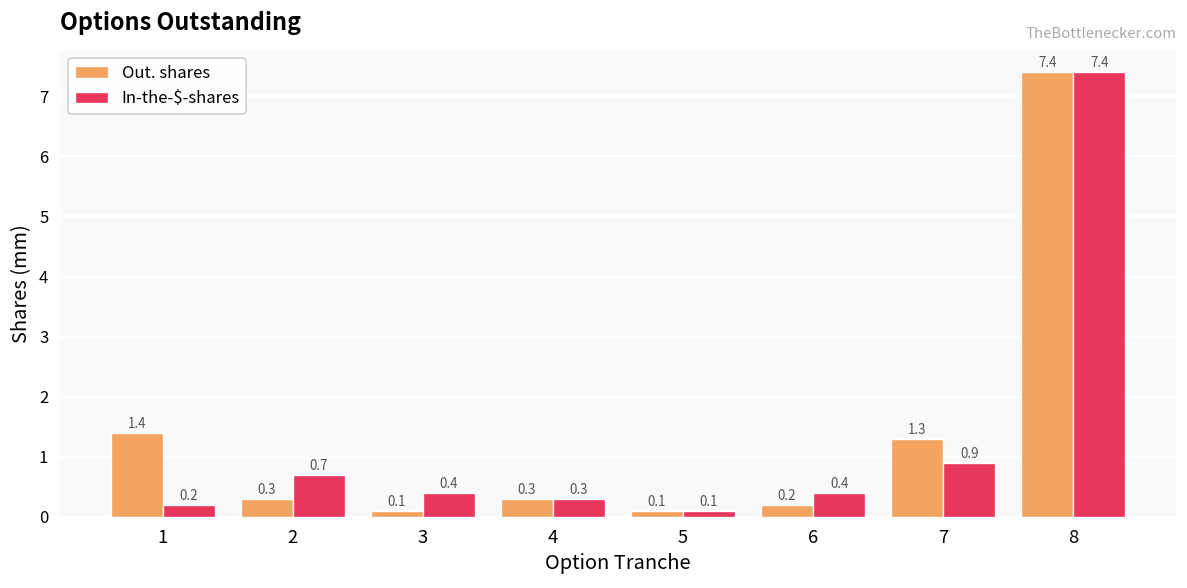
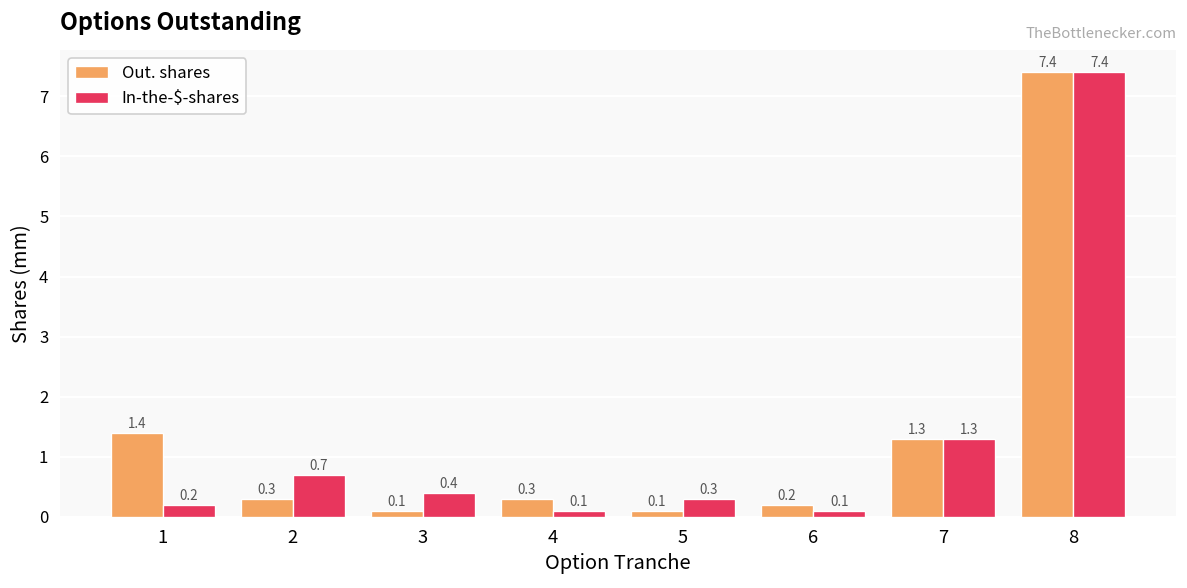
In-the-$-shares, 4: 0.3 -> 0.1
In-the-$-shares, 5: 0.1 -> 0.3
In-the-$-shares, 6: 0.4 -> 0.1
In-the-$-shares, 7: 0.9 -> 1.3
